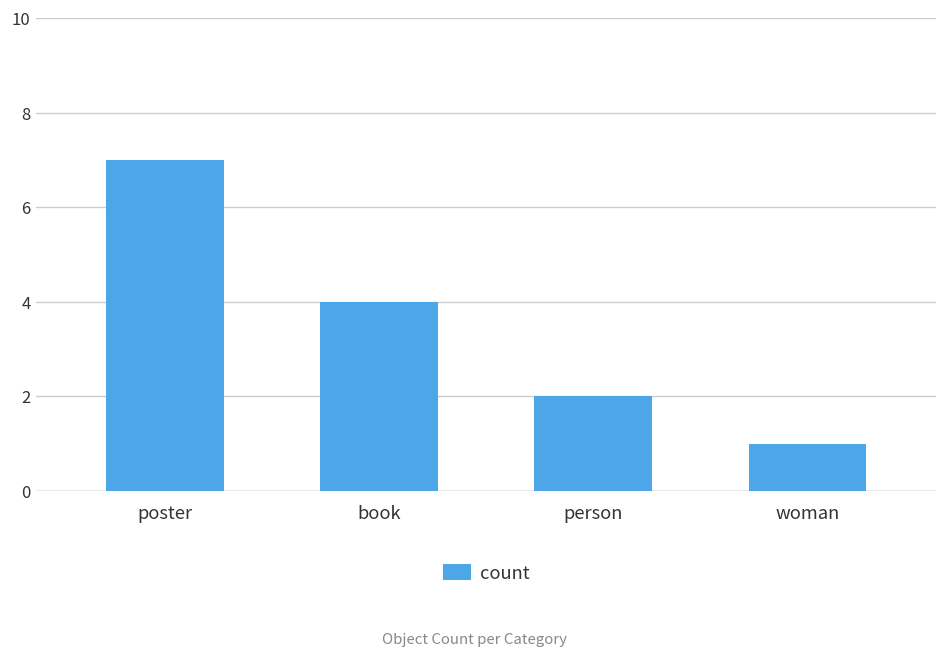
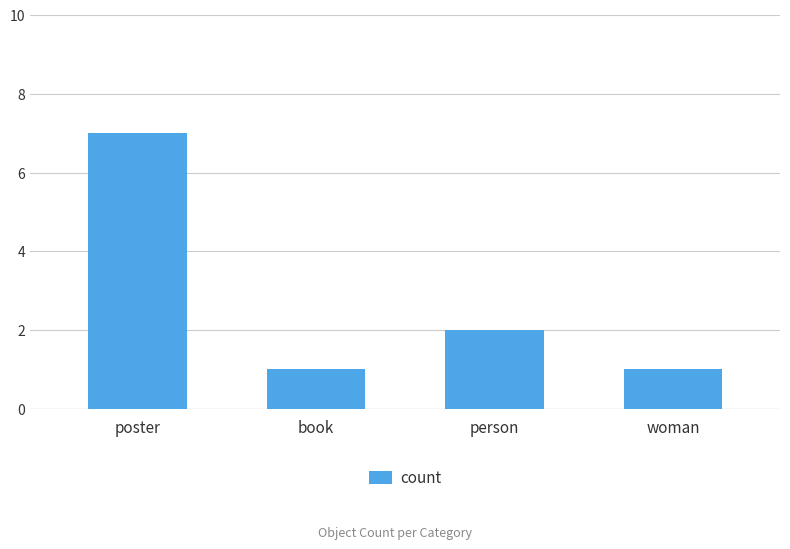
book: 4 -> 1
